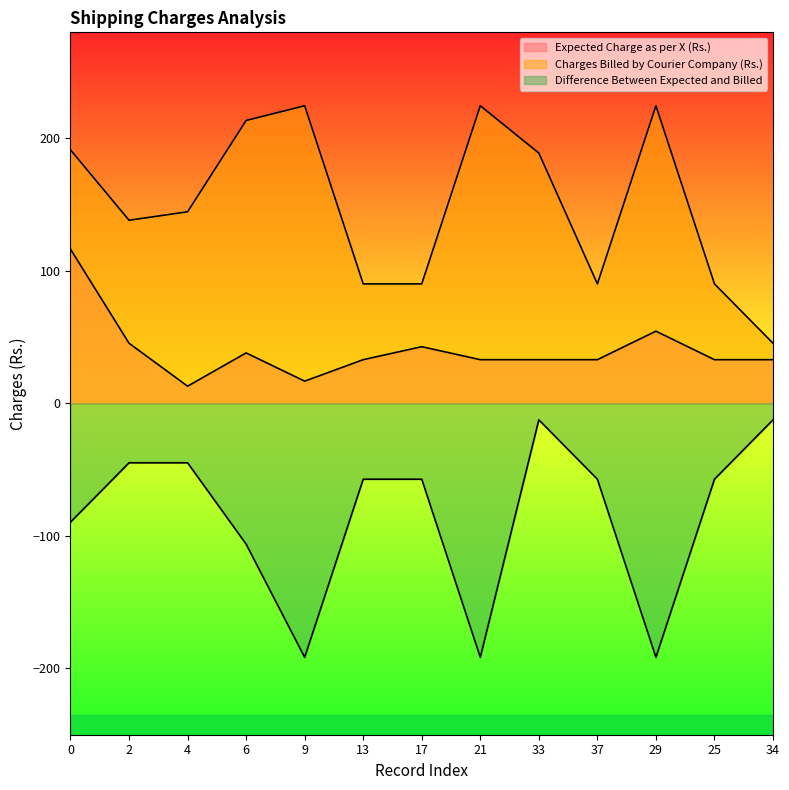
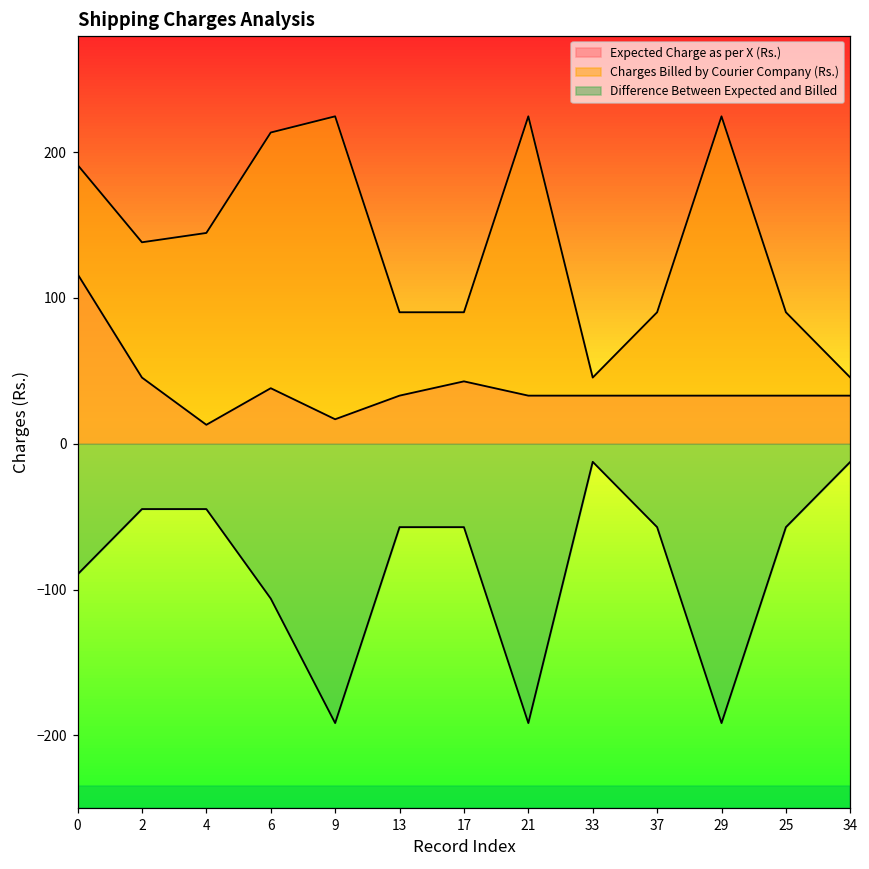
Charges Billed by Courier Company (Rs.), 33: 189 -> 45
Expected Charge as per X (Rs.), 29: 55 -> 33
